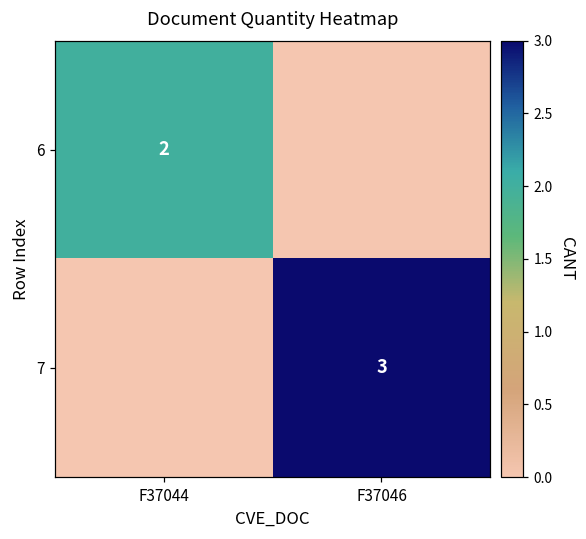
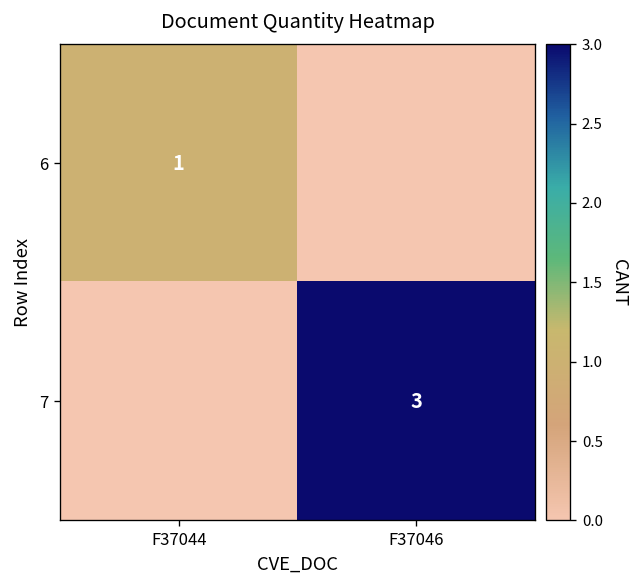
6, F37044: 2 -> 1
